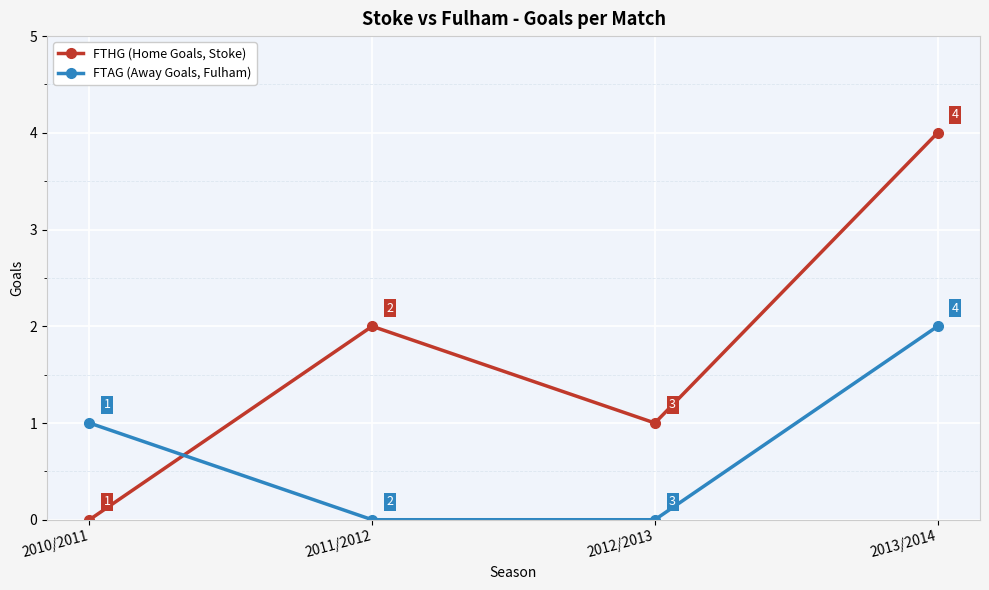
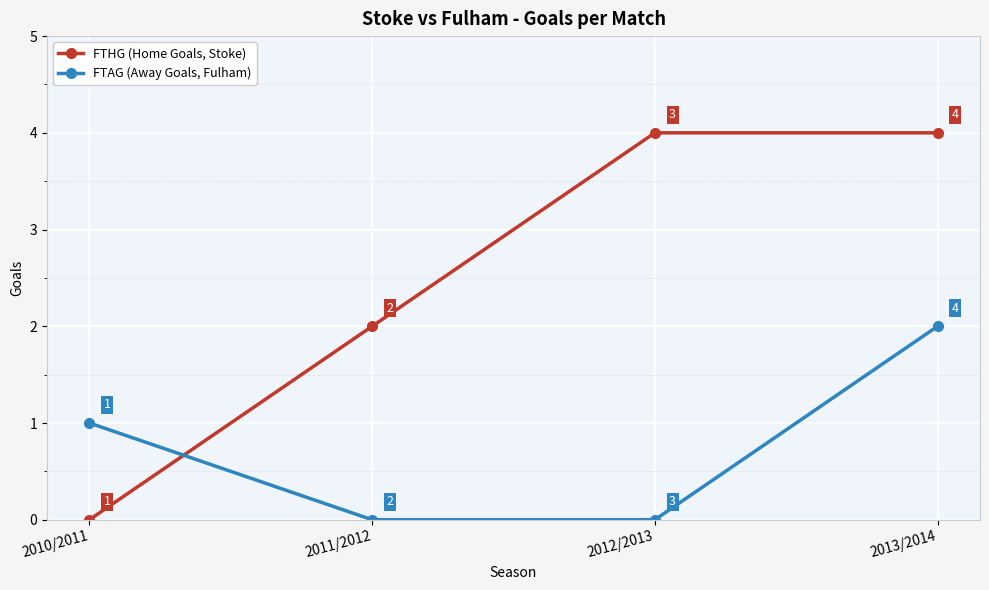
FTHG (Home Goals, Stoke), 2012/2013: 1 -> 4
